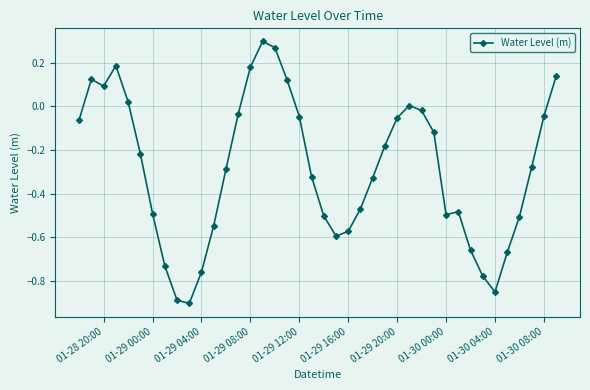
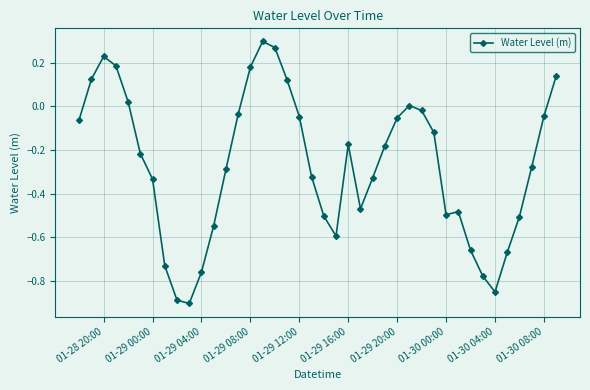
01-28 20:00: 0.09 -> 0.23
01-29 00:00: -0.49 -> -0.33
01-29 16:00: -0.57 -> -0.17
